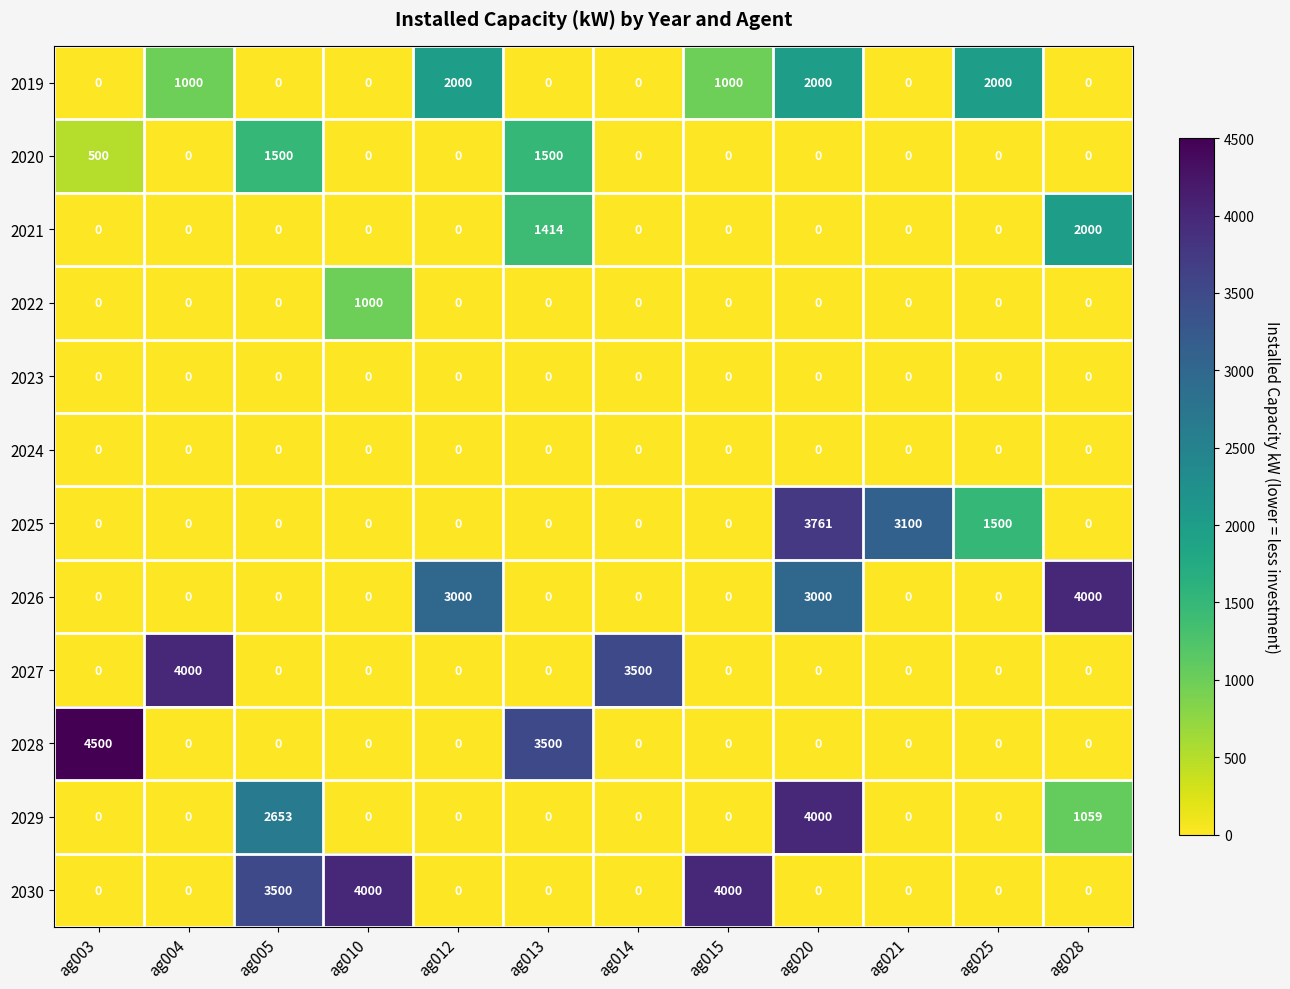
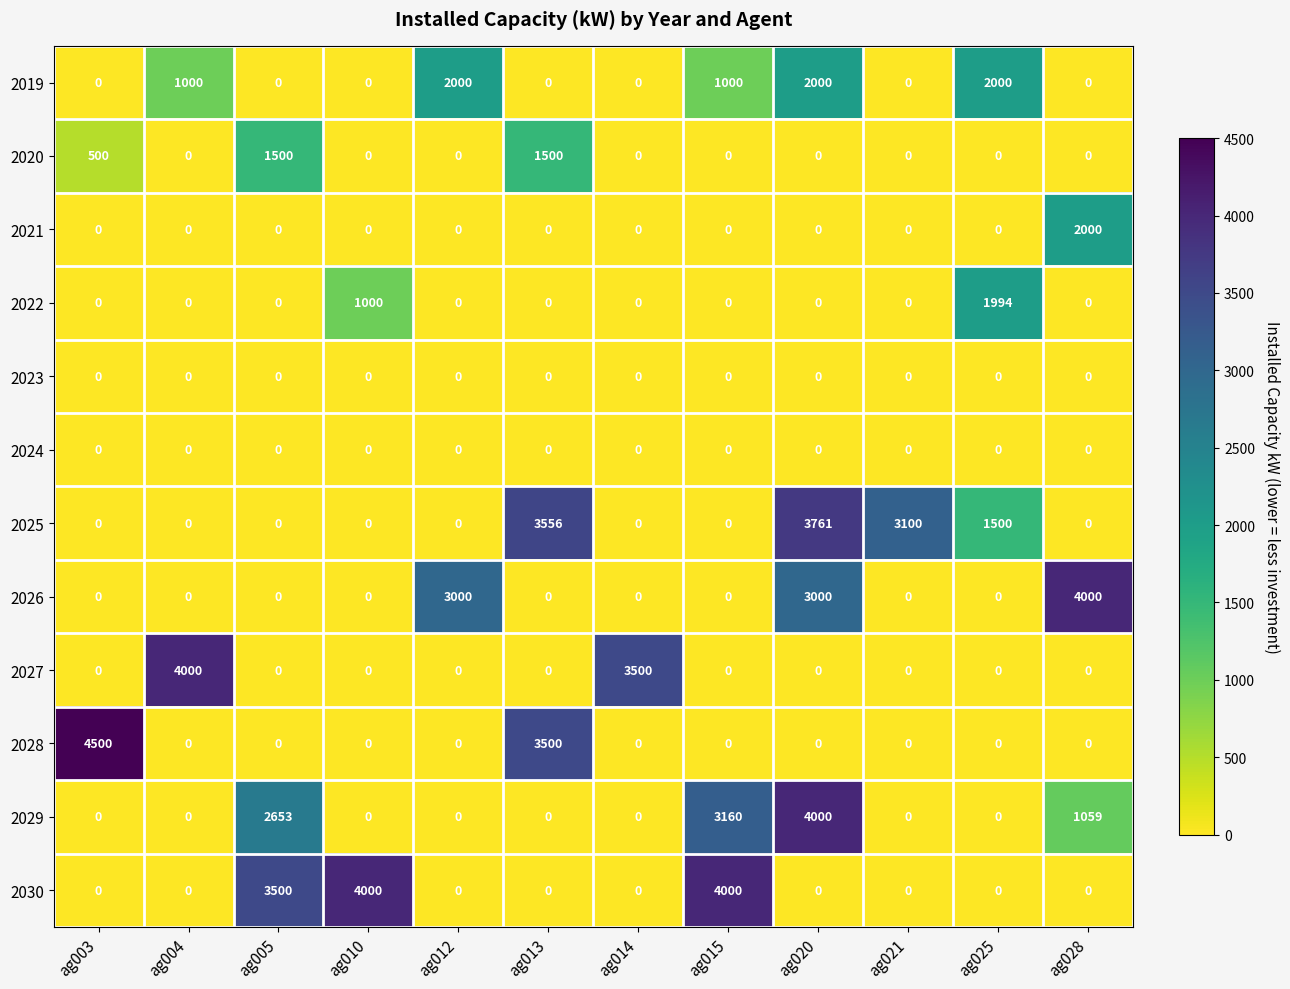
2021, ag013: 1414 -> 0
2022, ag025: 0 -> 1994
2025, ag013: 0 -> 3556
2029, ag015: 0 -> 3160
